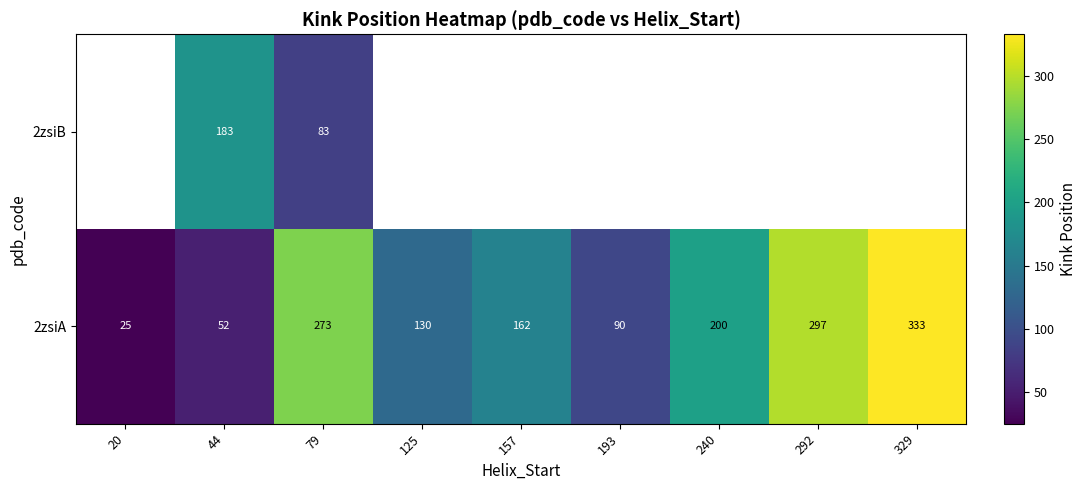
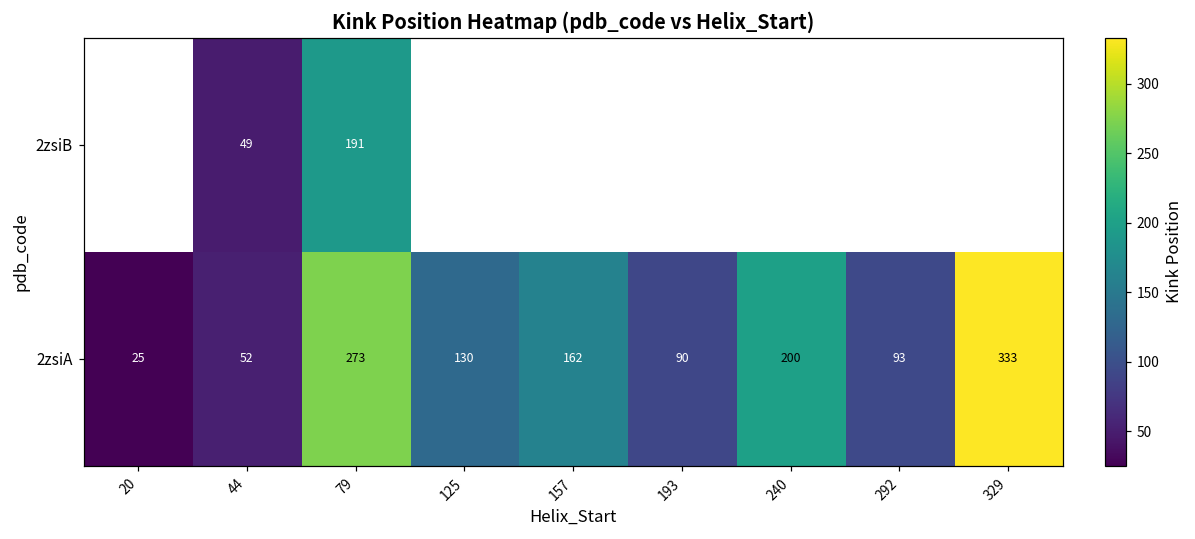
2zsiB, 44: 183 -> 49
2zsiB, 79: 83 -> 191
2zsiA, 292: 297 -> 93
